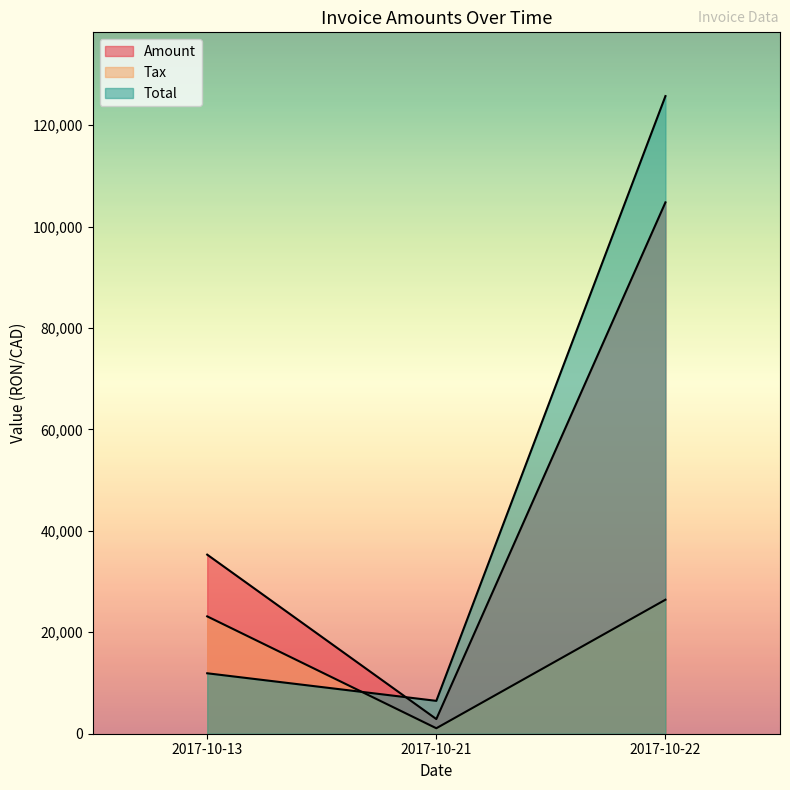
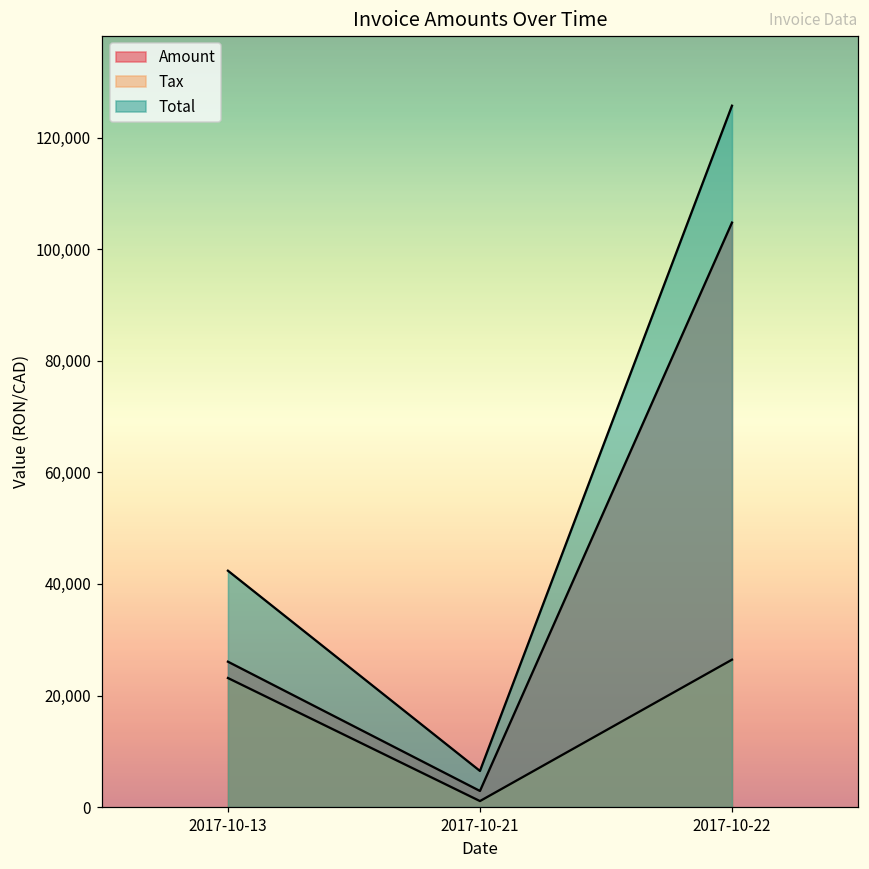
Amount, 2017-10-13: 35,000 -> 26,000
Total, 2017-10-13: 12,000 -> 42,000
